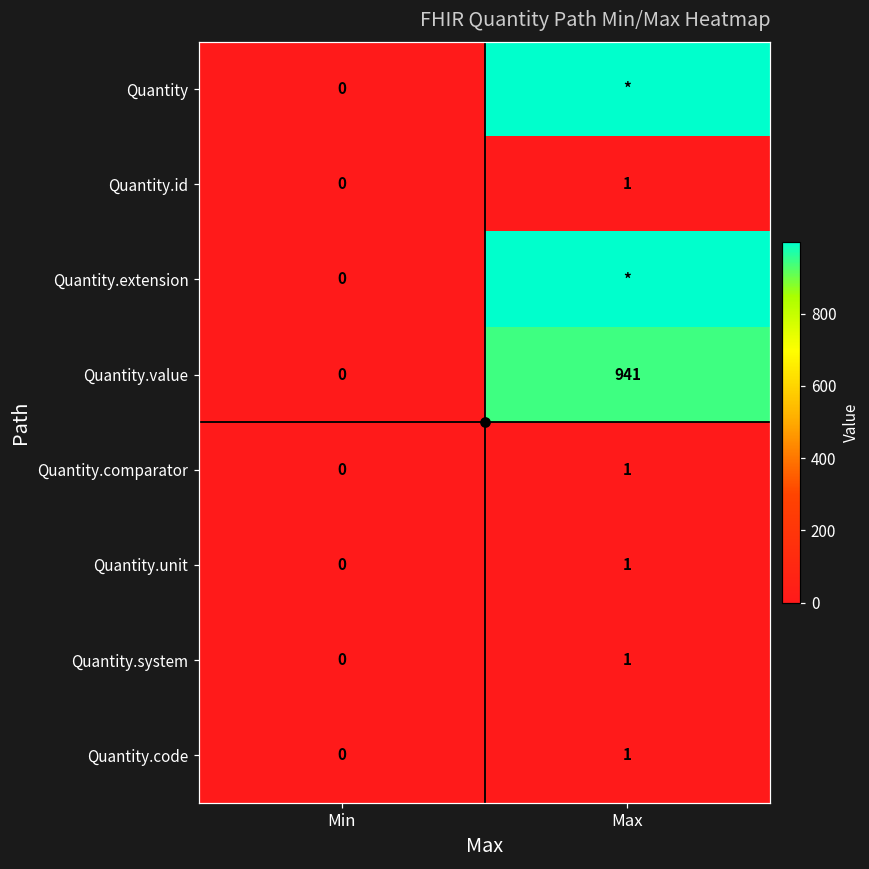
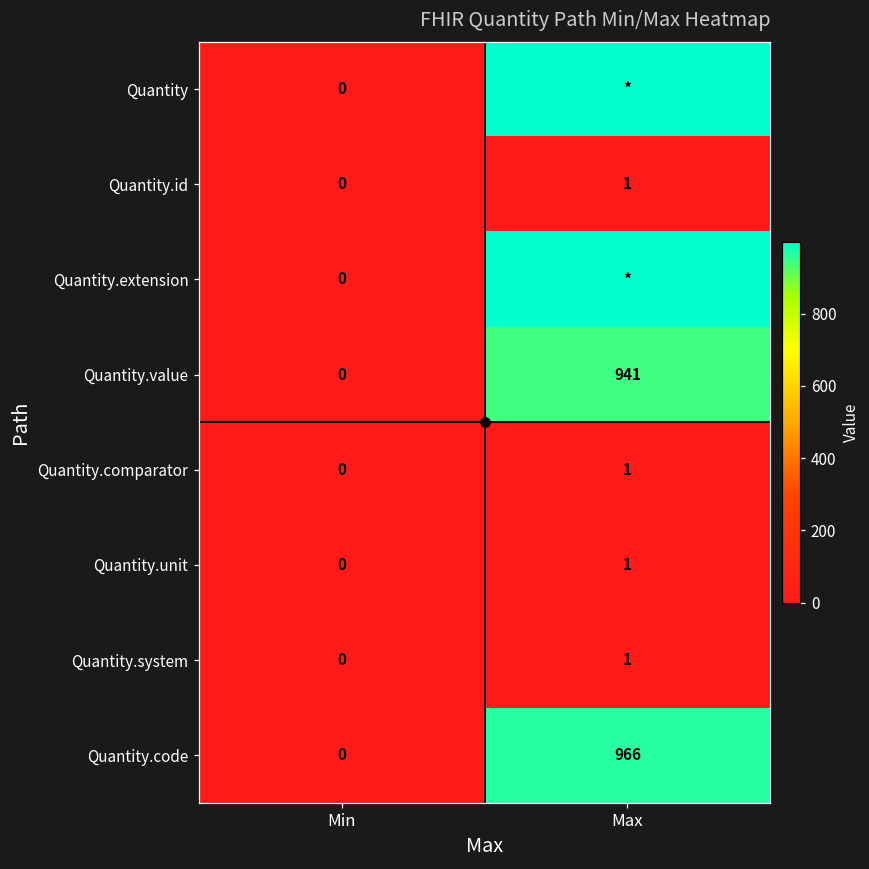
Quantity.code, Max: 1 -> 966
